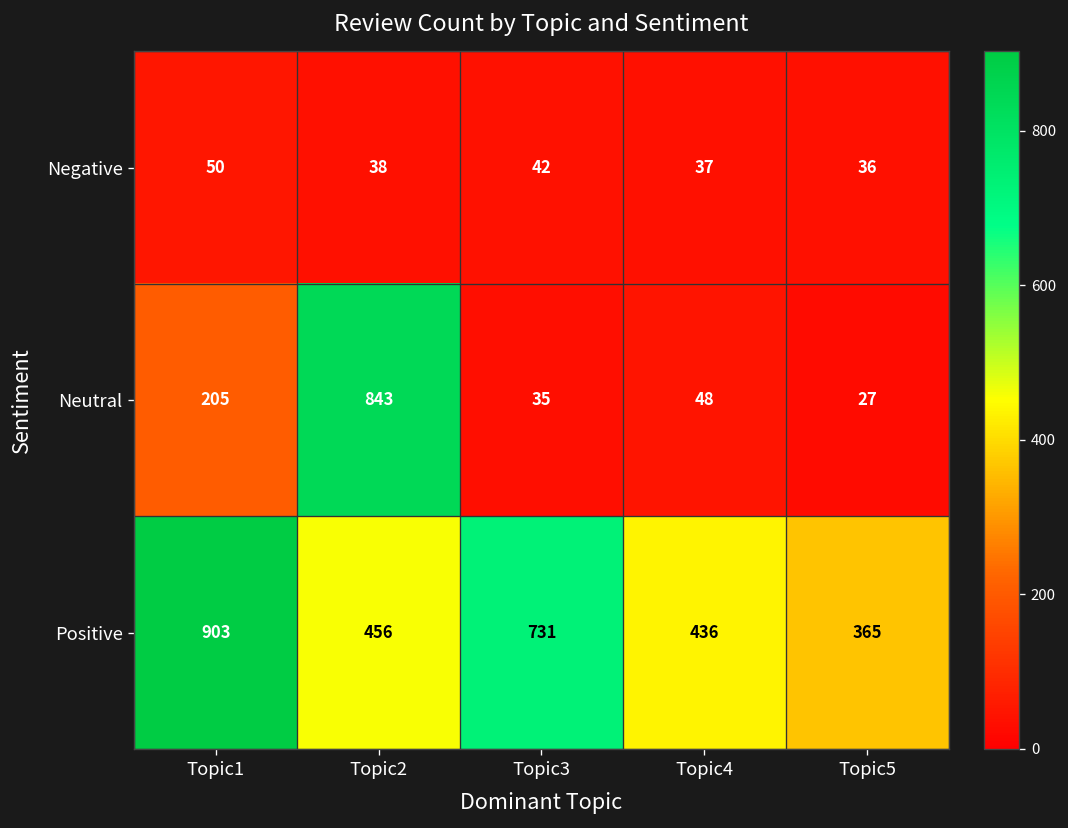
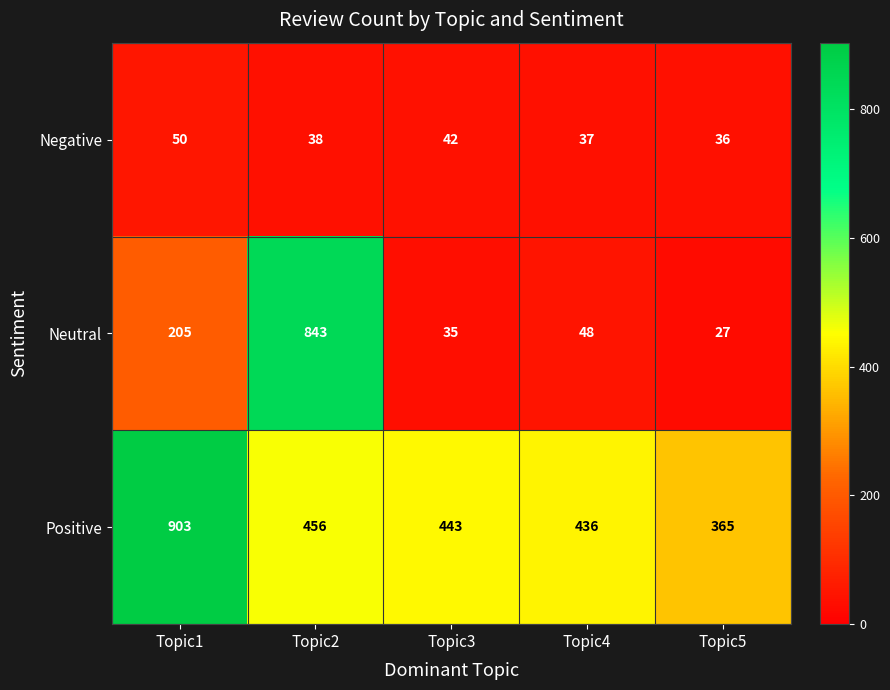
Positive, Topic3: 731 -> 443
